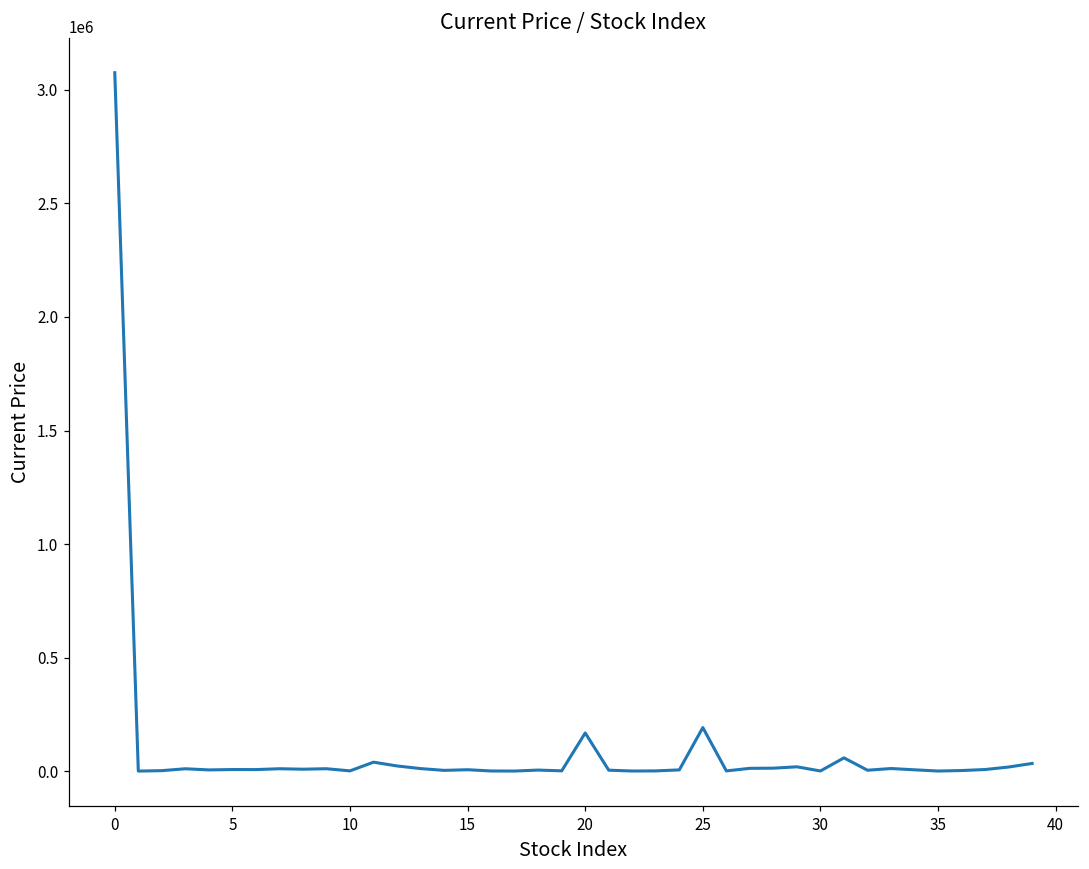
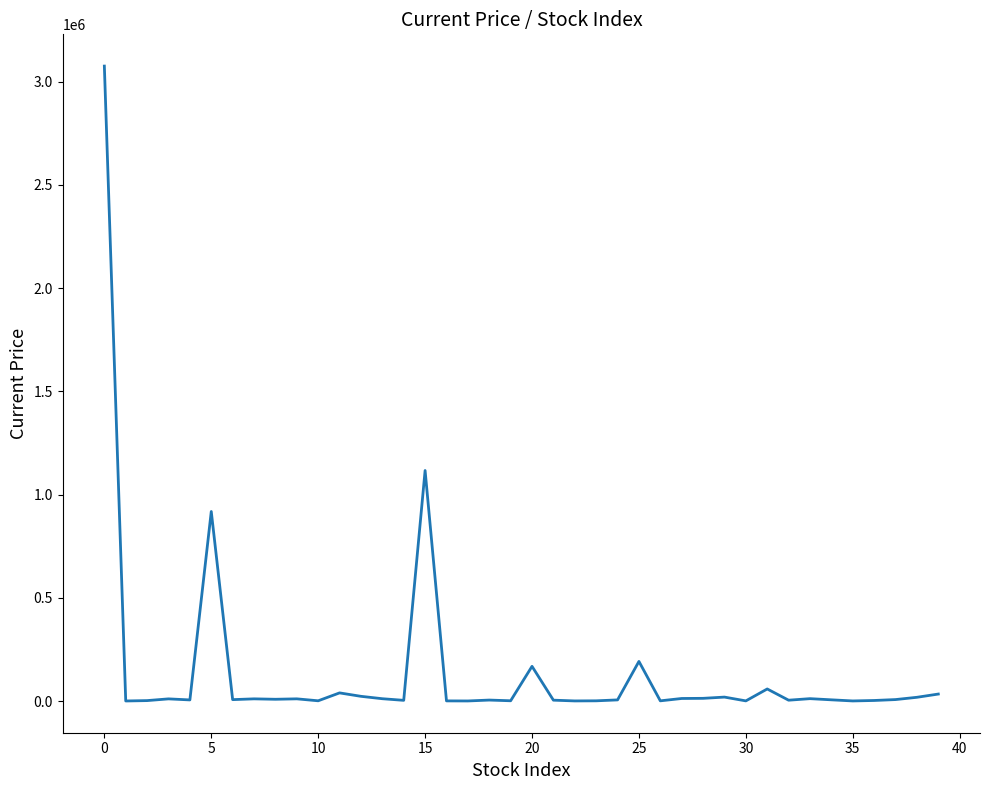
5: 10000 -> 920000
15: 10000 -> 1120000
